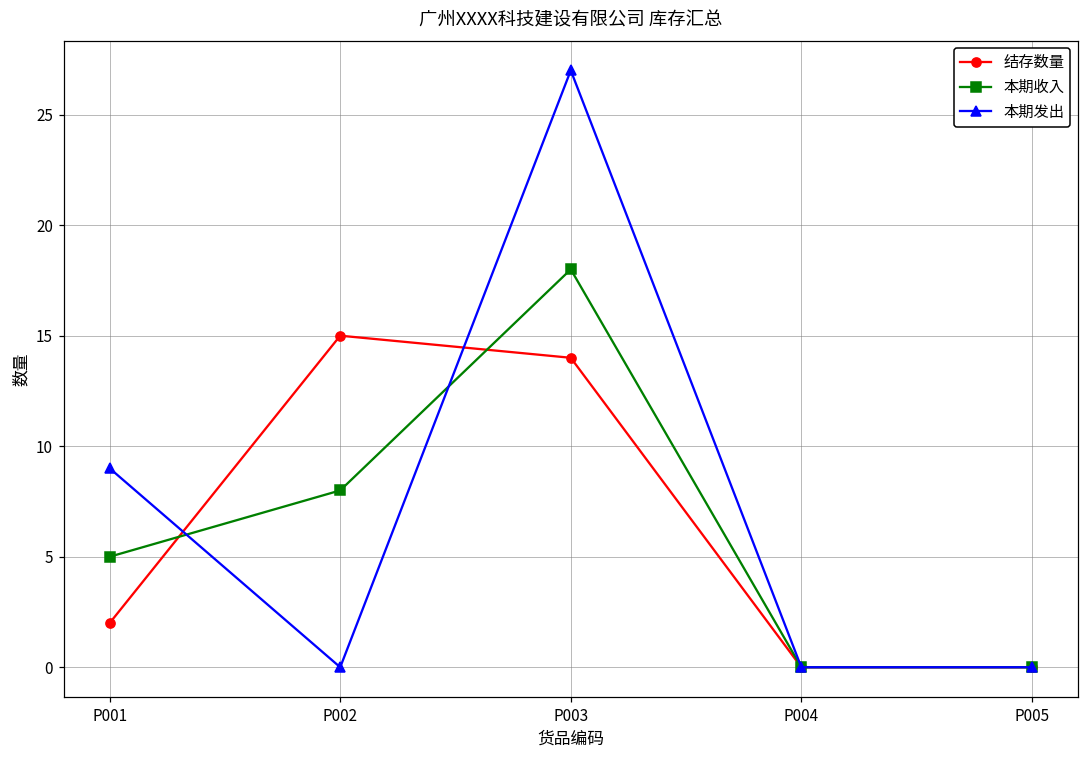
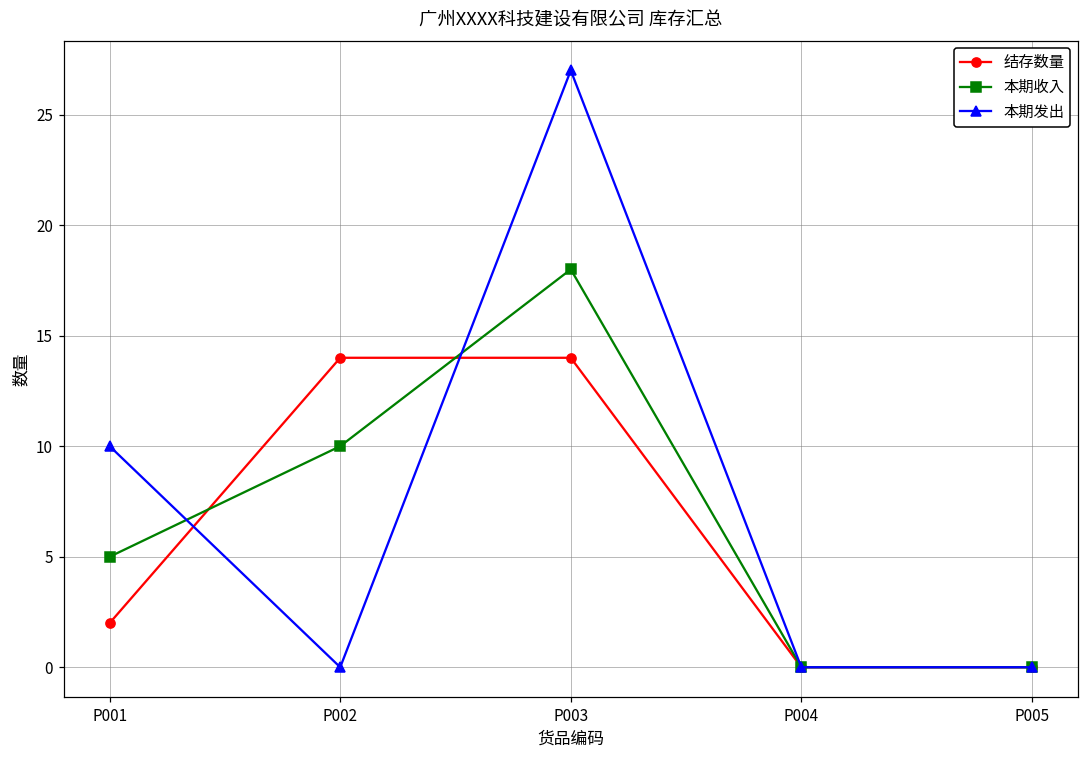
本期发出, P001: 9 -> 10
结存数量, P002: 15 -> 14
本期收入, P002: 8 -> 10
